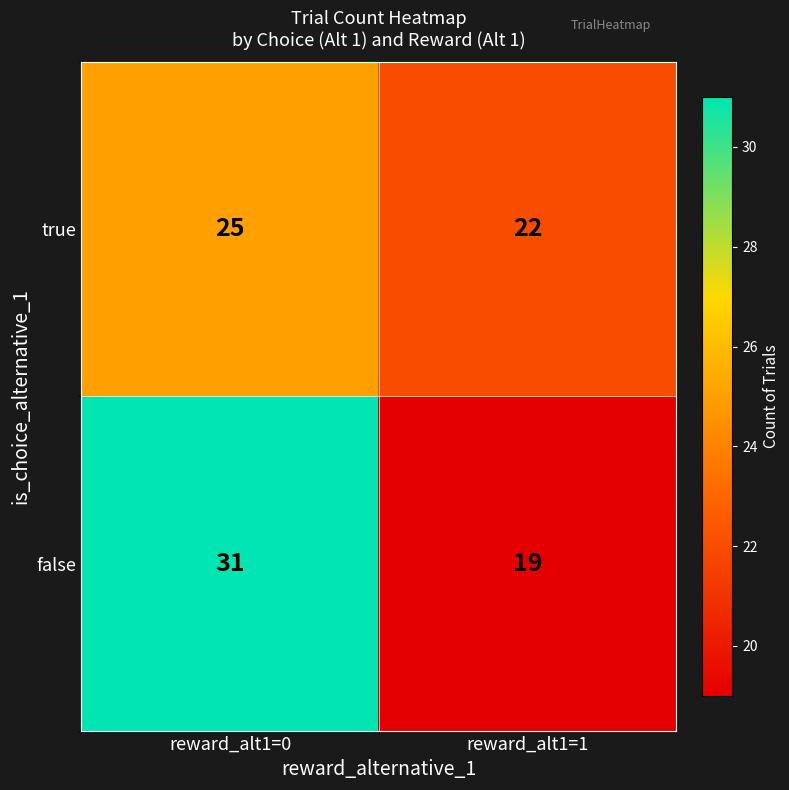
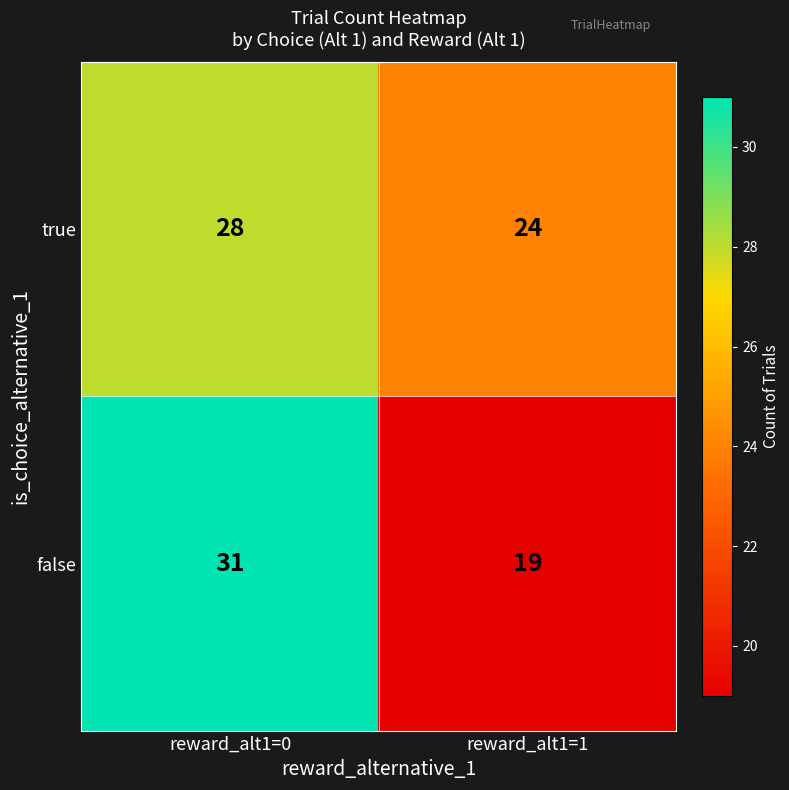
true, reward_alt1=0: 25 -> 28
true, reward_alt1=1: 22 -> 24
